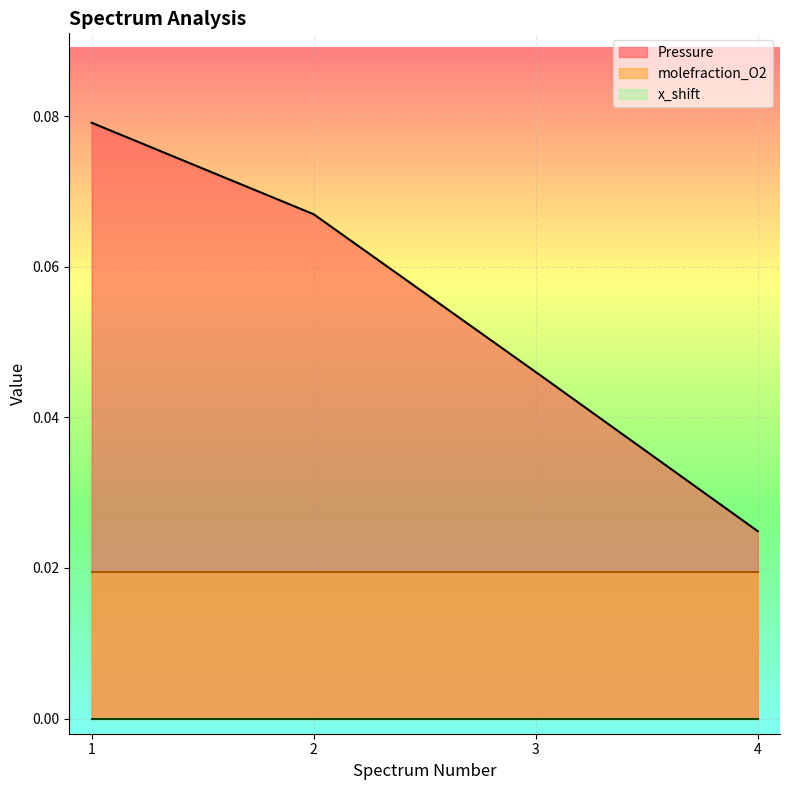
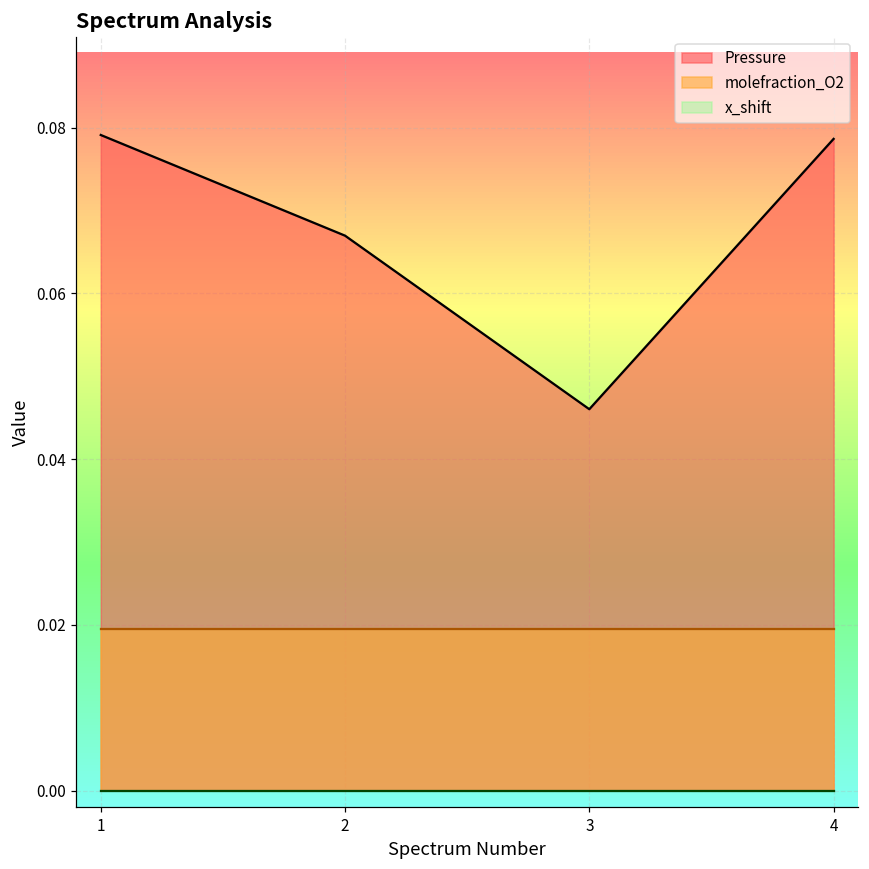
Pressure, 4: 0.025 -> 0.079
